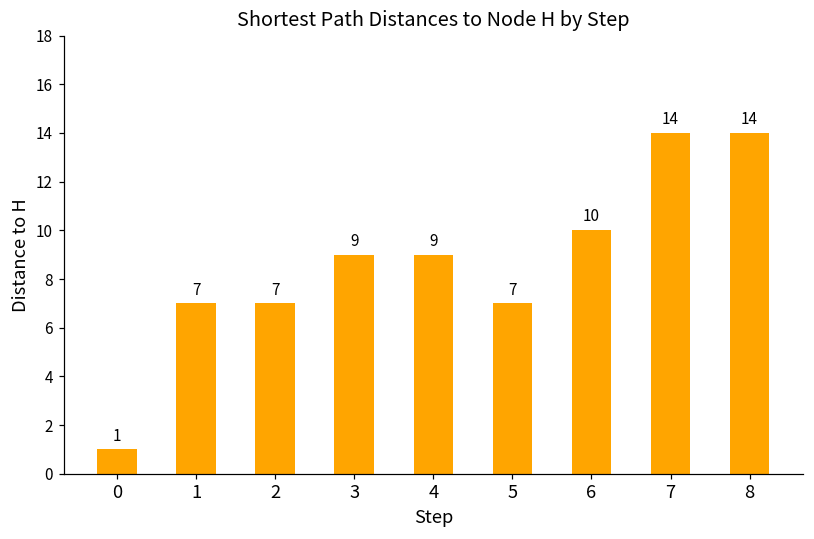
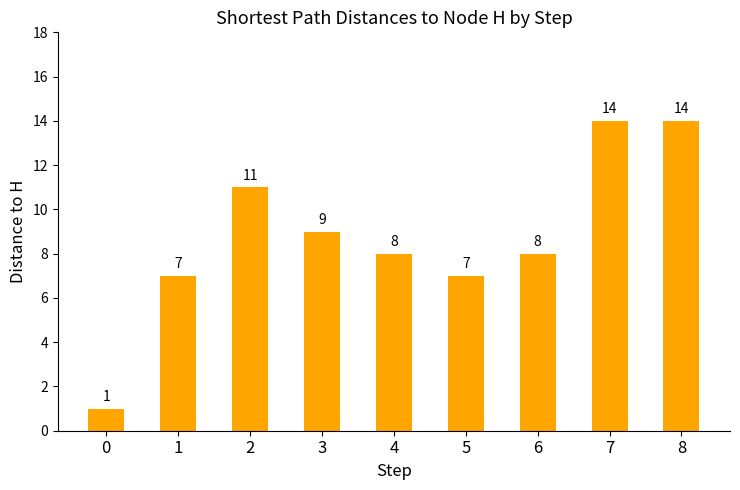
2: 7 -> 11
4: 9 -> 8
6: 10 -> 8
